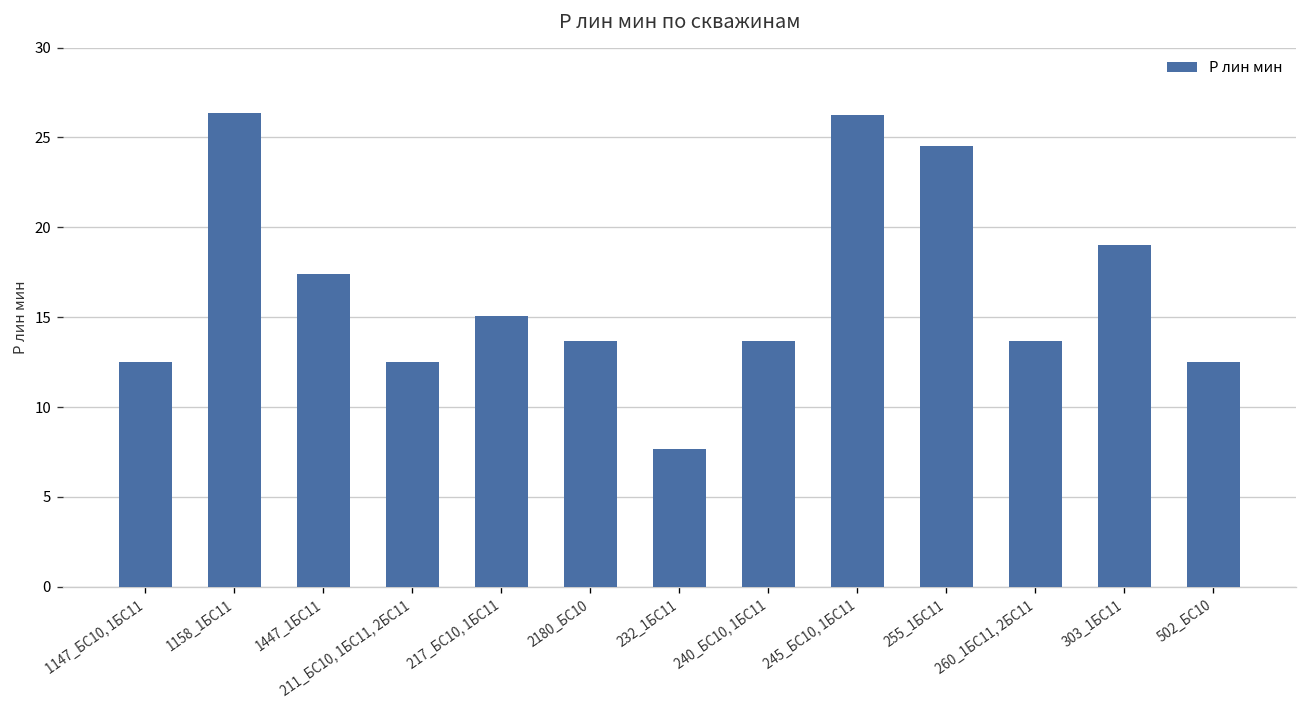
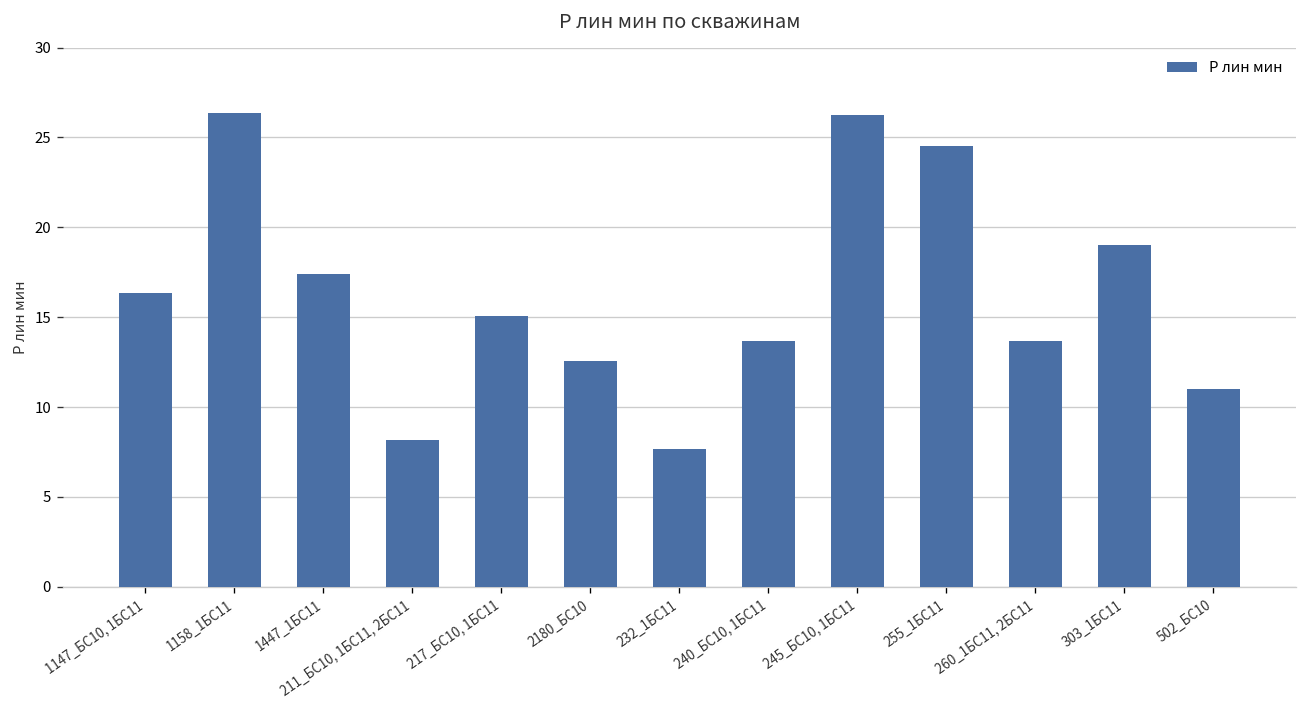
1147_БС10, 1БС11: 12.5 -> 16.3
211_БС10, 1БС11, 2БС11: 12.5 -> 8.2
2180_БС10: 13.7 -> 12.6
502_БС10: 12.5 -> 11.0
